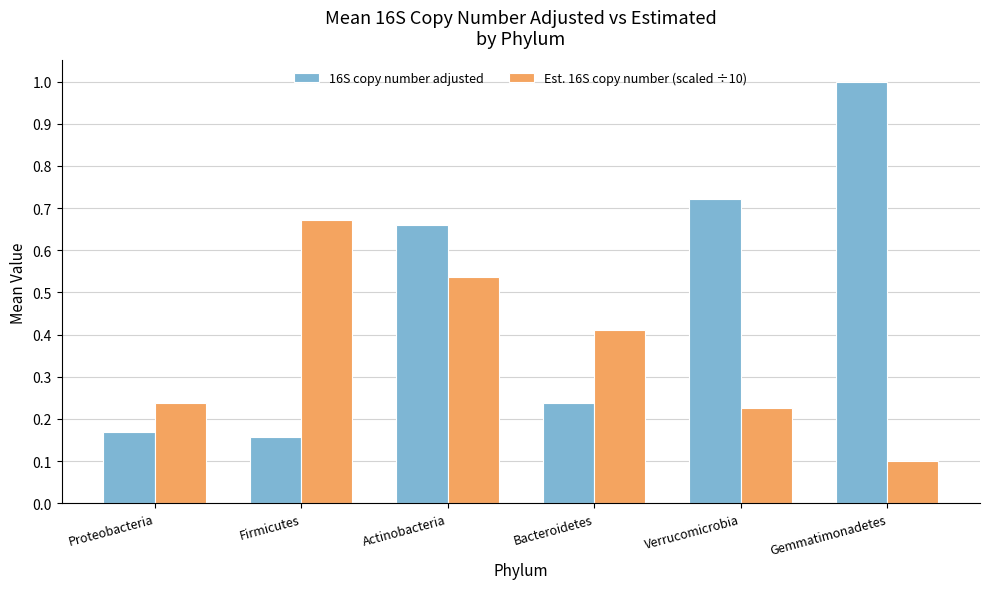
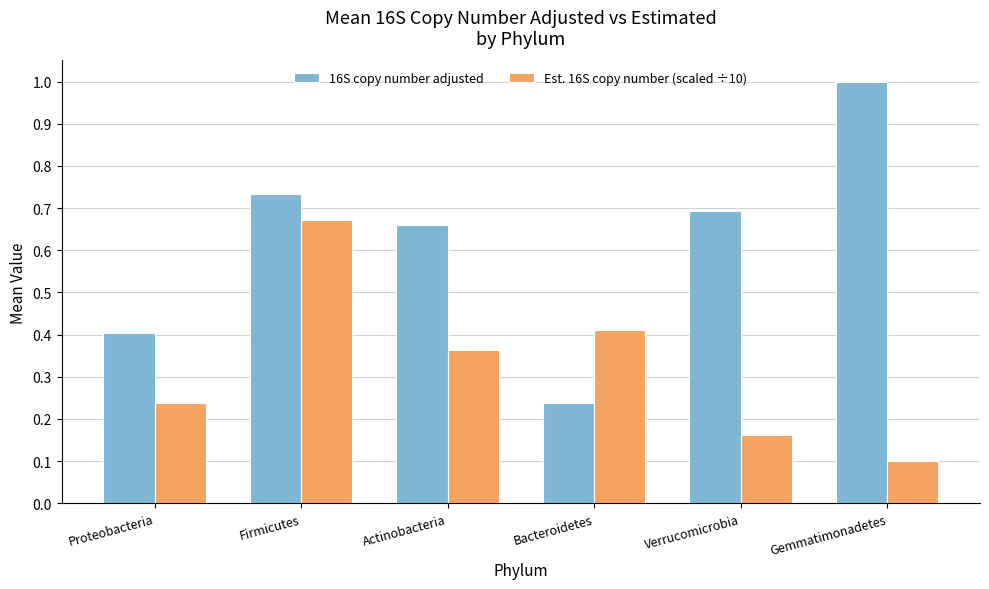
16S copy number adjusted, Proteobacteria: 0.17 -> 0.40
16S copy number adjusted, Firmicutes: 0.16 -> 0.73
Est. 16S copy number (scaled ÷10), Actinobacteria: 0.54 -> 0.36
16S copy number adjusted, Verrucomicrobia: 0.72 -> 0.69
Est. 16S copy number (scaled ÷10), Verrucomicrobia: 0.23 -> 0.16
